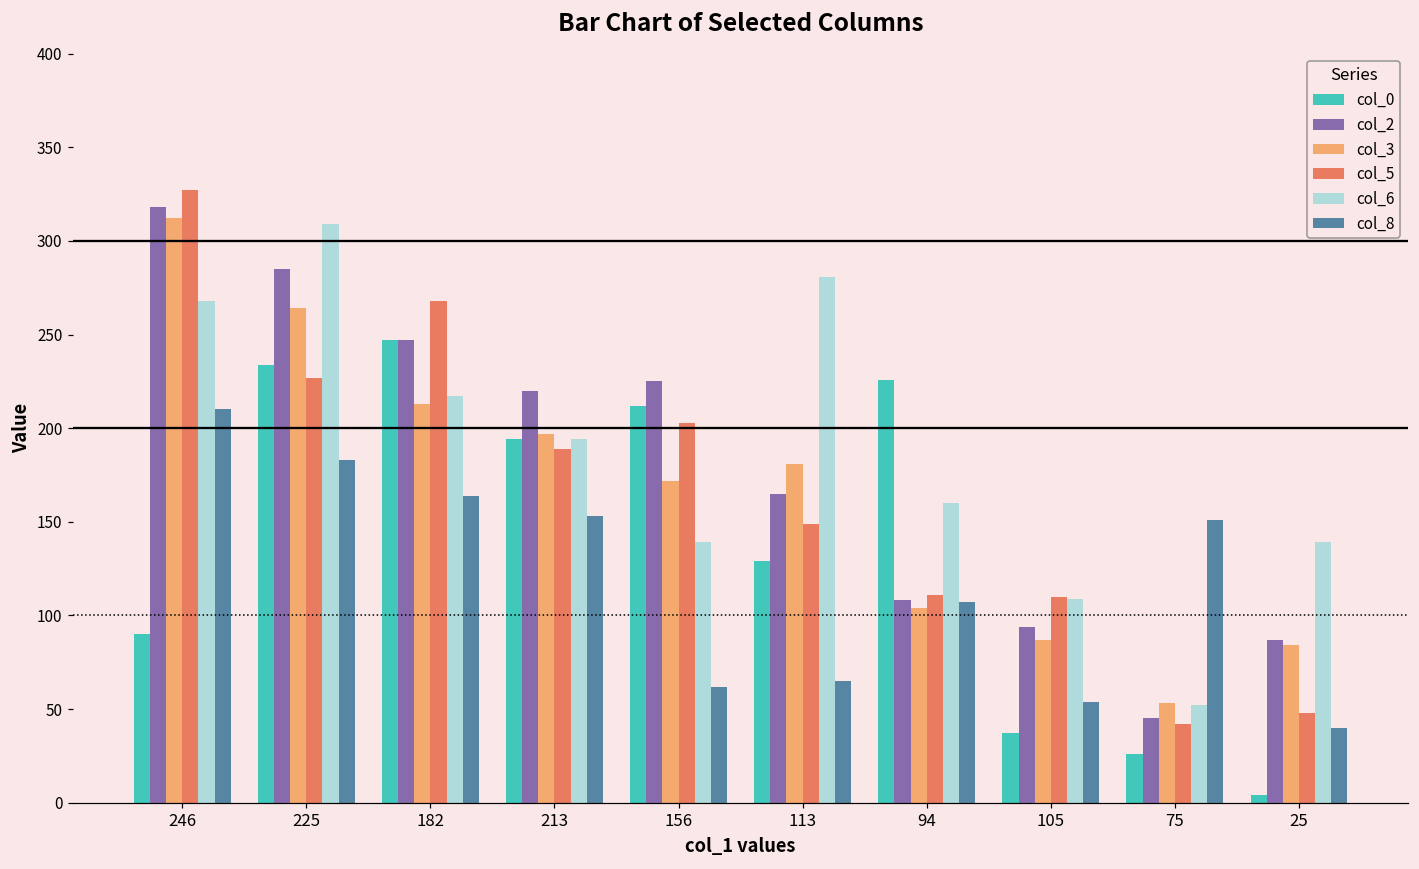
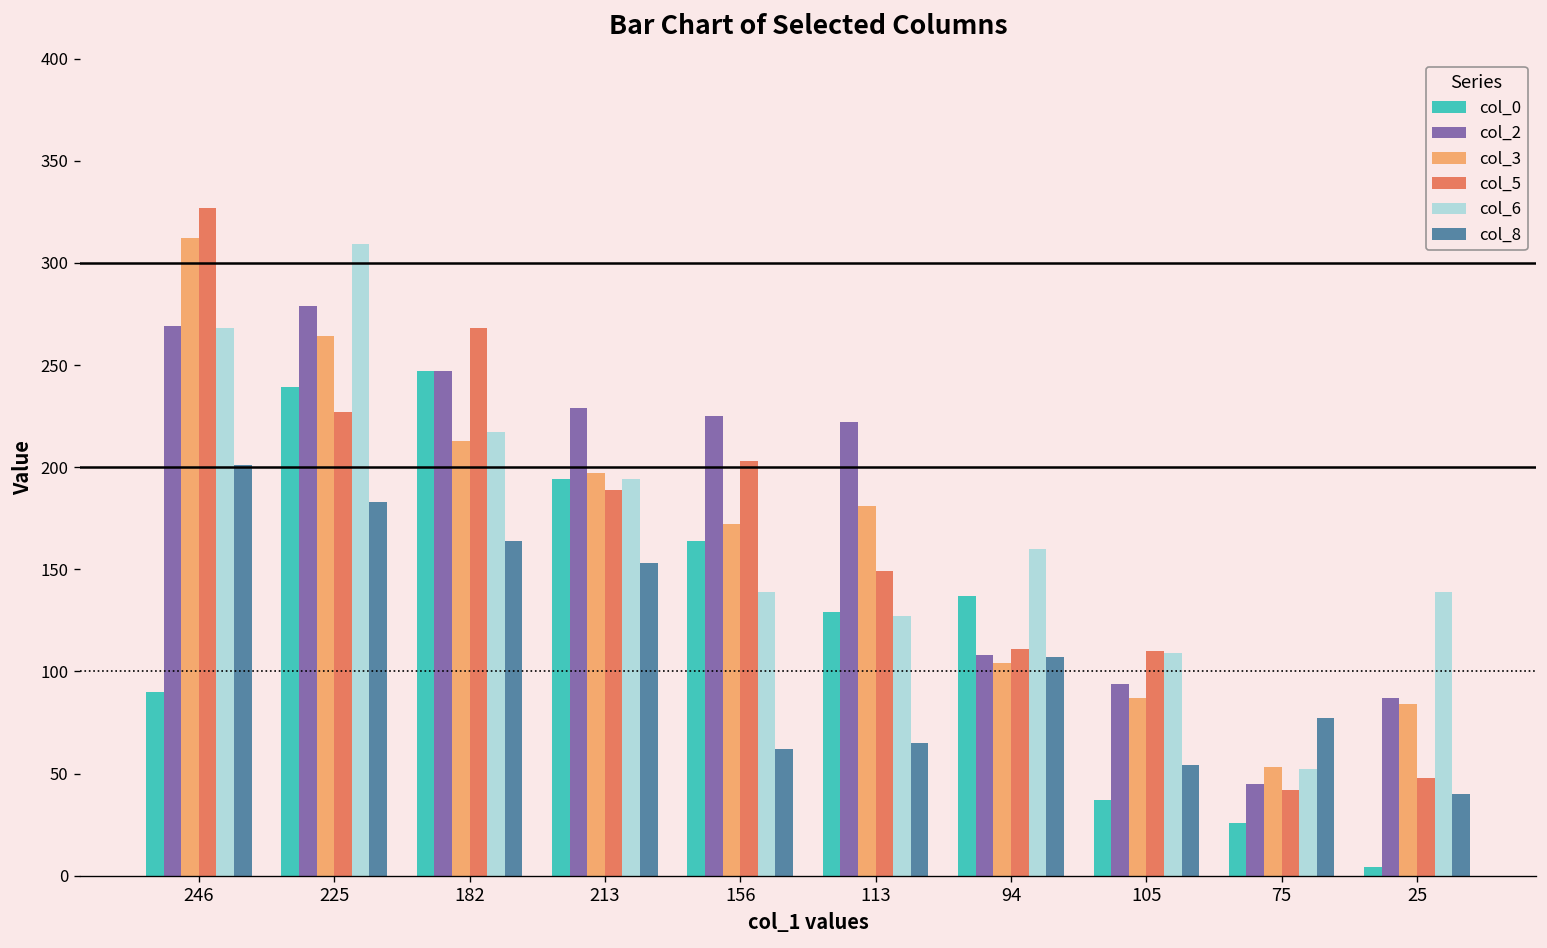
col_2, 246: 318 -> 269
col_8, 246: 210 -> 201
col_0, 225: 234 -> 239
col_2, 225: 285 -> 279
col_2, 213: 220 -> 229
col_0, 156: 212 -> 164
col_2, 113: 165 -> 222
col_6, 113: 281 -> 127
col_0, 94: 226 -> 137
col_8, 75: 151 -> 77
